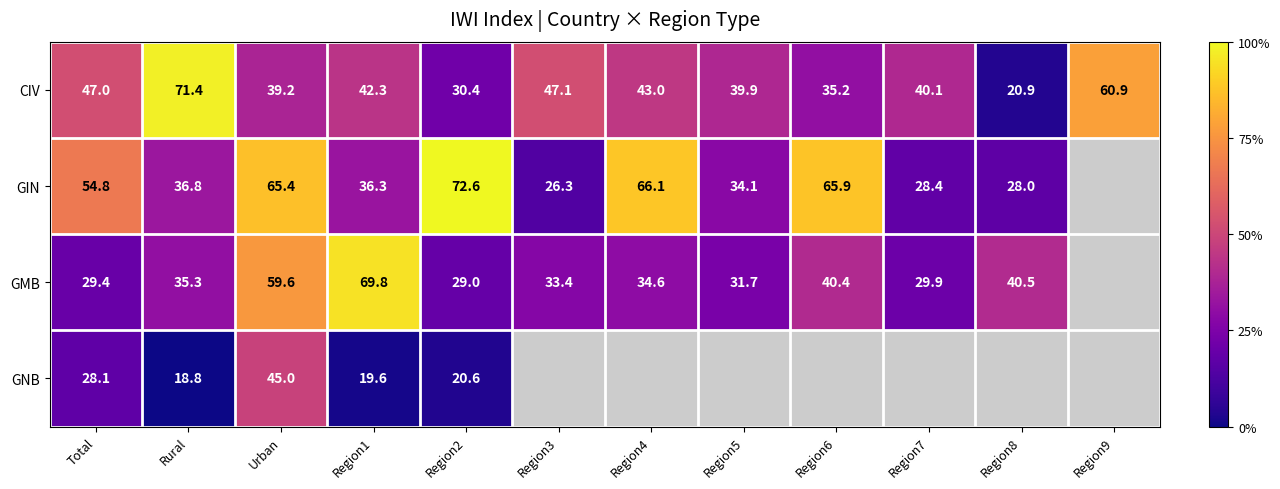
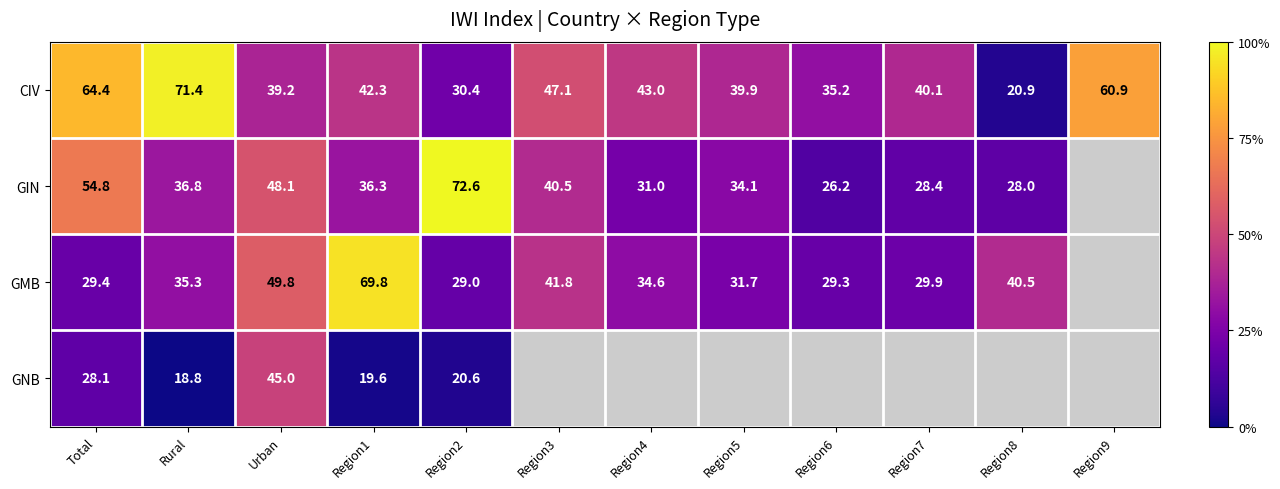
CIV, Total: 47.0 -> 64.4
GIN, Urban: 65.4 -> 48.1
GIN, Region3: 26.3 -> 40.5
GIN, Region4: 66.1 -> 31.0
GIN, Region6: 65.9 -> 26.2
GMB, Urban: 59.6 -> 49.8
GMB, Region3: 33.4 -> 41.8
GMB, Region6: 40.4 -> 29.3
